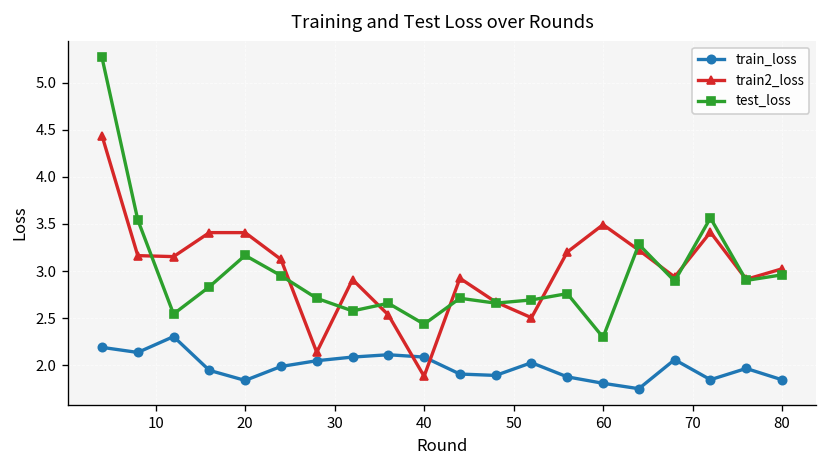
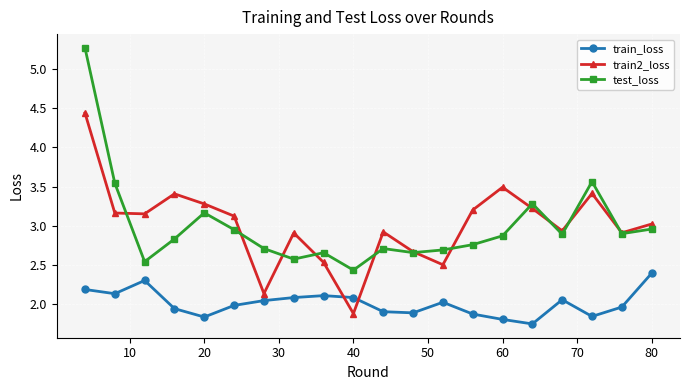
train2_loss, 20: 3.4 -> 3.3
test_loss, 60: 2.3 -> 2.9
train_loss, 80: 1.8 -> 2.4
